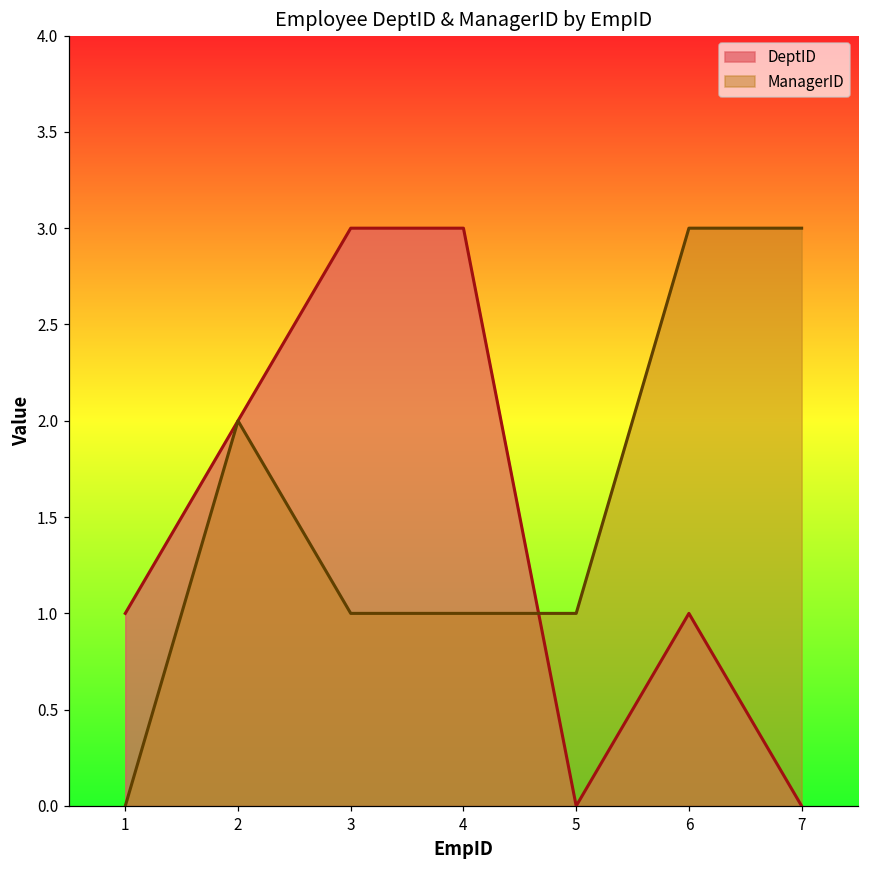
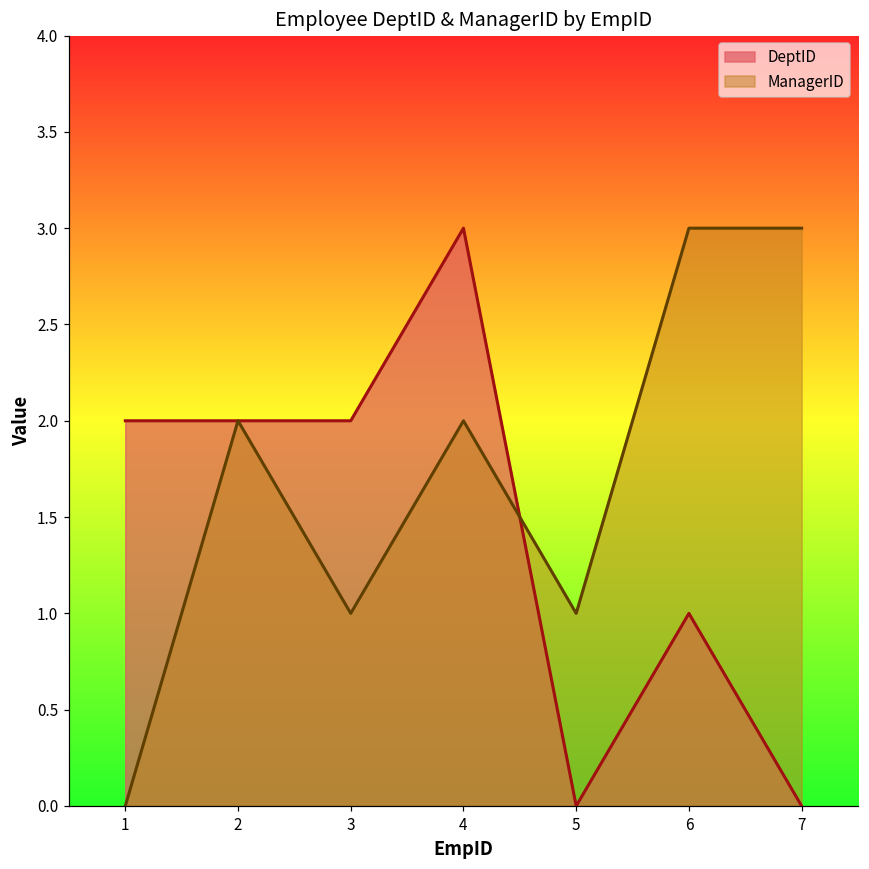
DeptID, 1: 1 -> 2
DeptID, 3: 3 -> 2
ManagerID, 4: 1 -> 2
